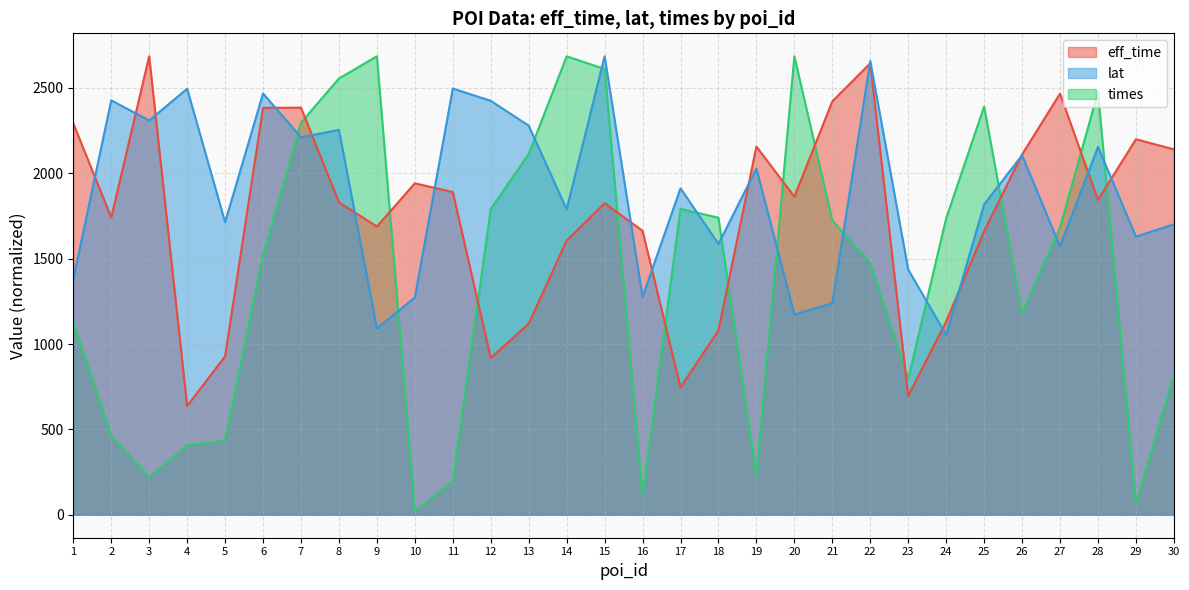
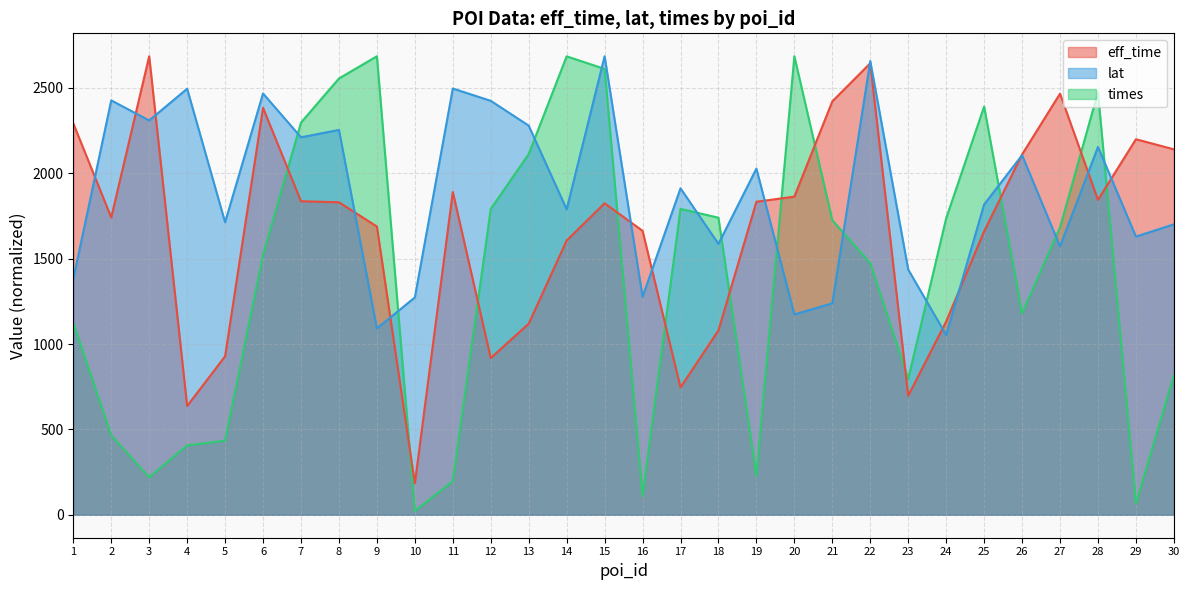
eff_time, 7: 2380 -> 1840
eff_time, 10: 1940 -> 180
eff_time, 19: 2160 -> 1830
